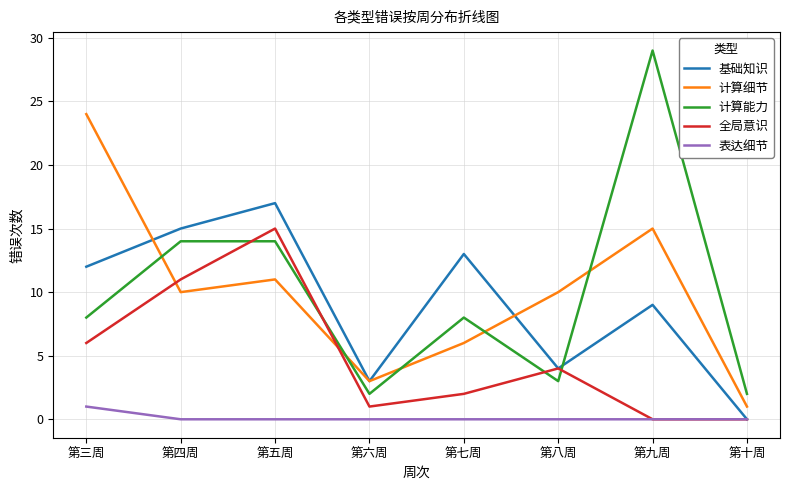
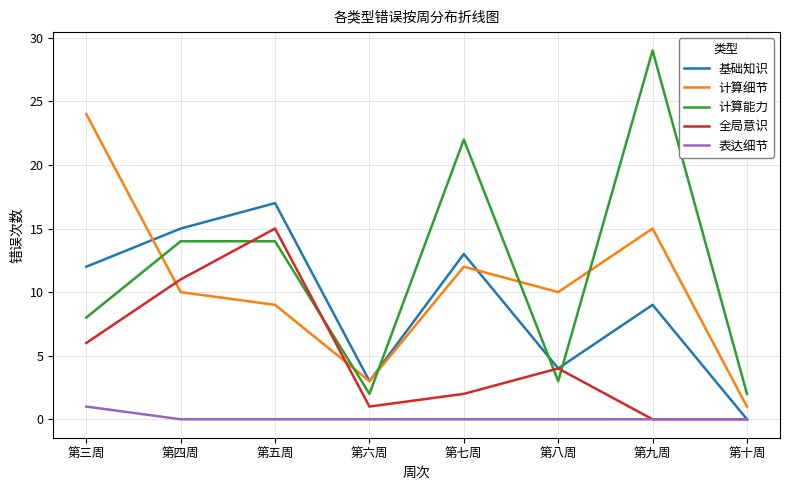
计算细节, 第五周: 11 -> 9
计算细节, 第七周: 6 -> 12
计算能力, 第七周: 8 -> 22
